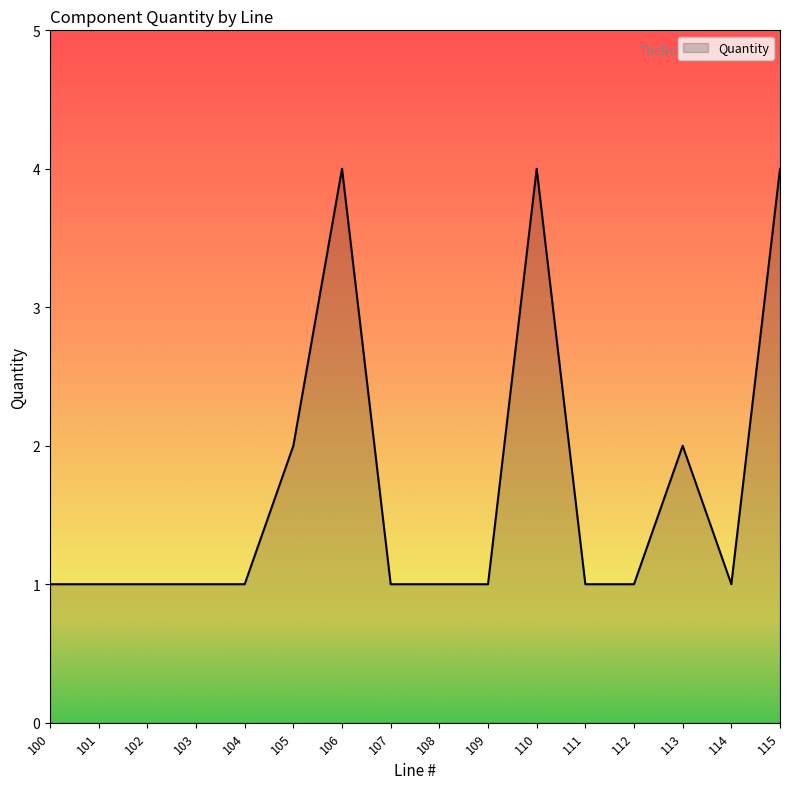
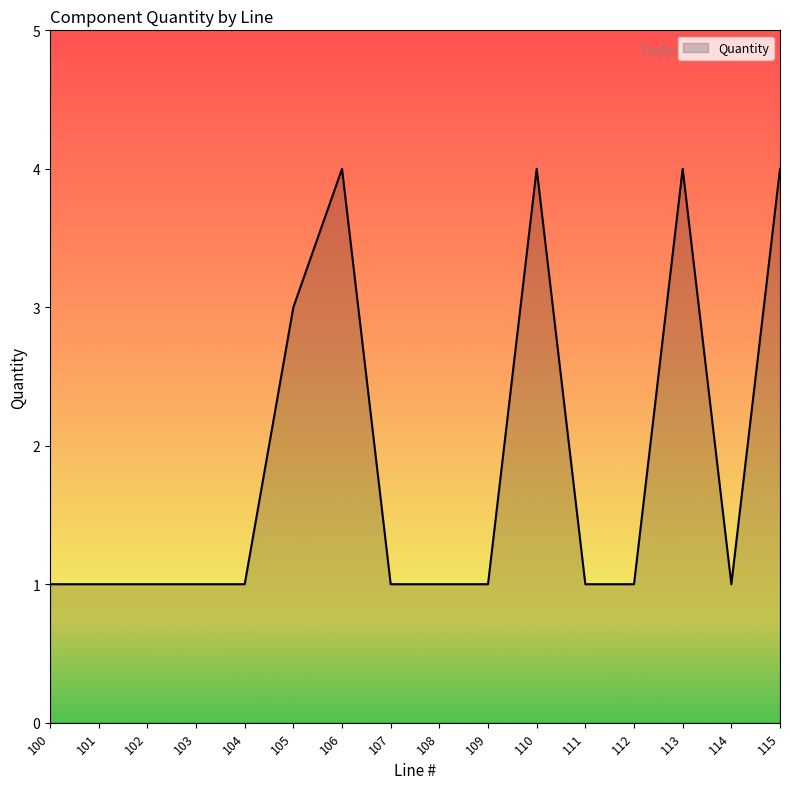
105: 2 -> 3
113: 2 -> 4
